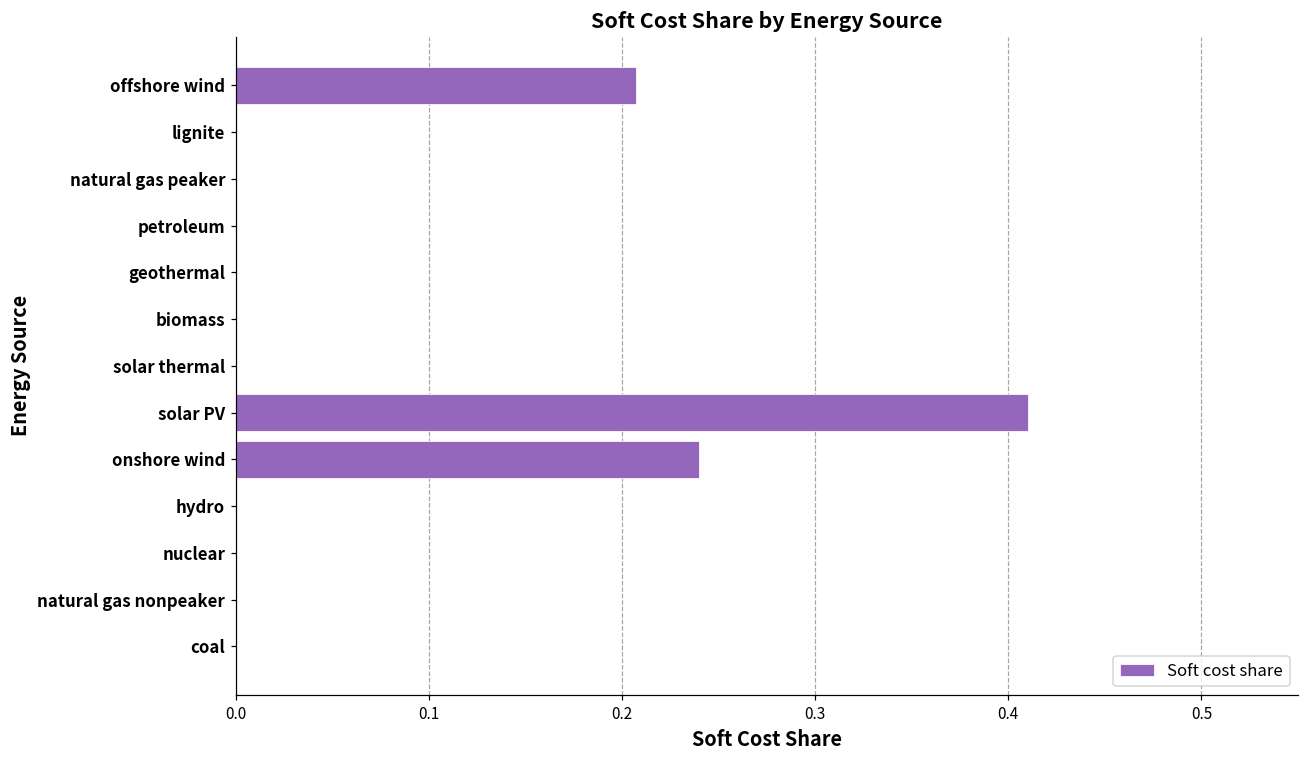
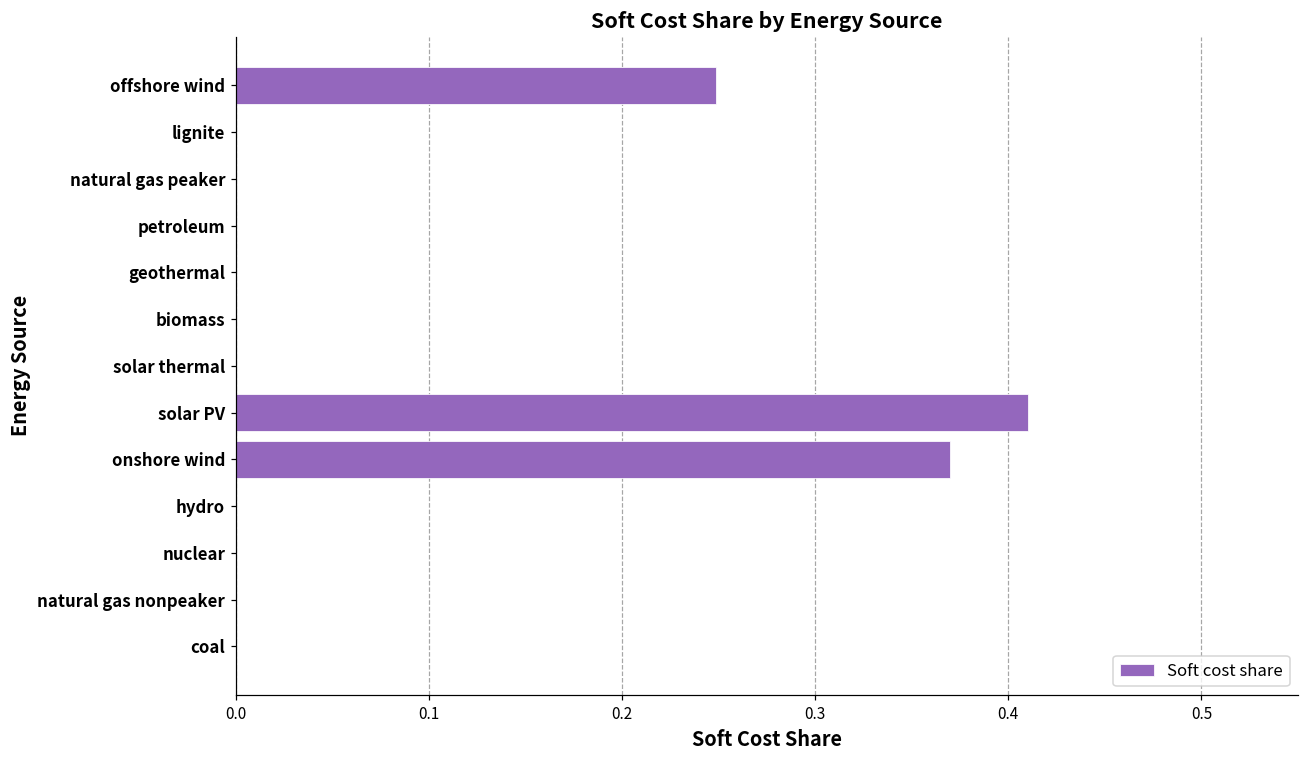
offshore wind: 0.207 -> 0.249
onshore wind: 0.24 -> 0.37
